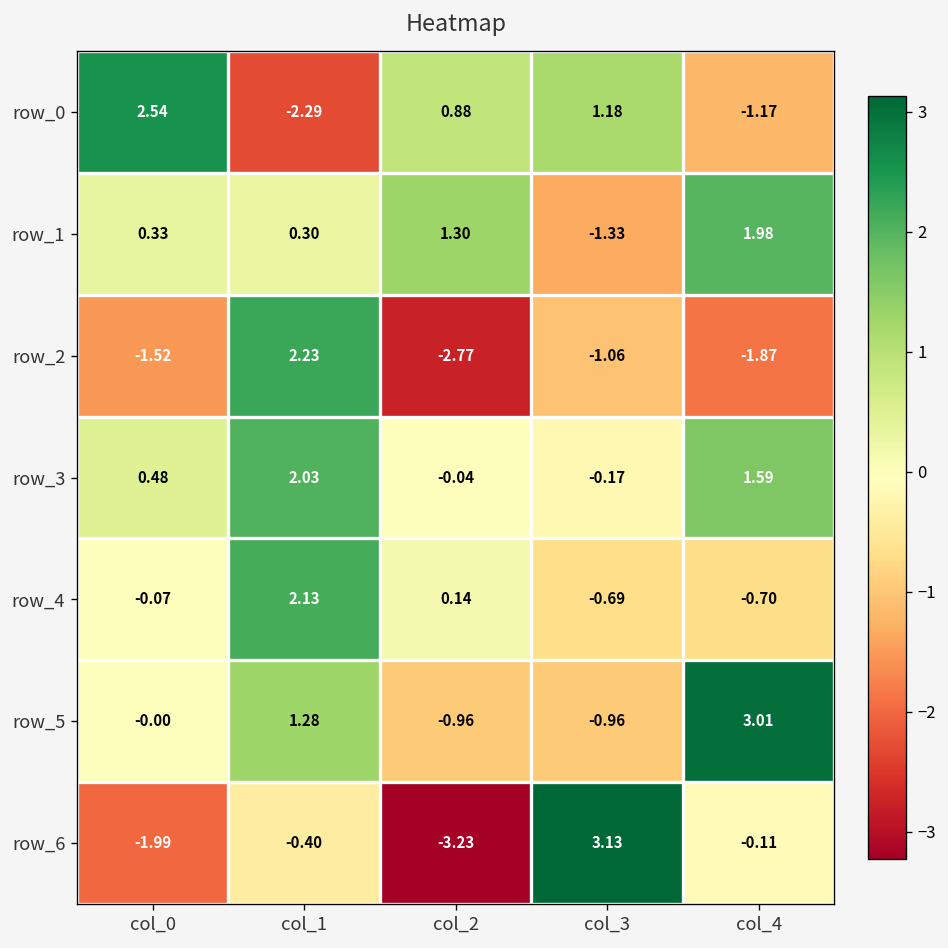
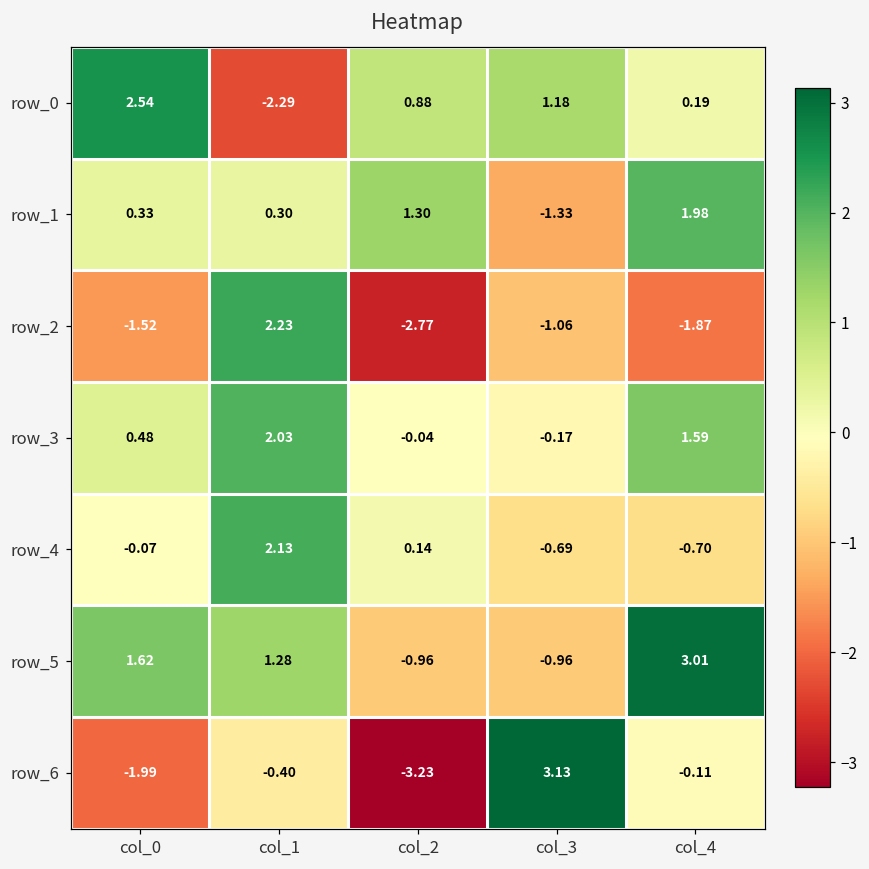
row_0, col_4: -1.17 -> 0.19
row_5, col_0: -0.00 -> 1.62
